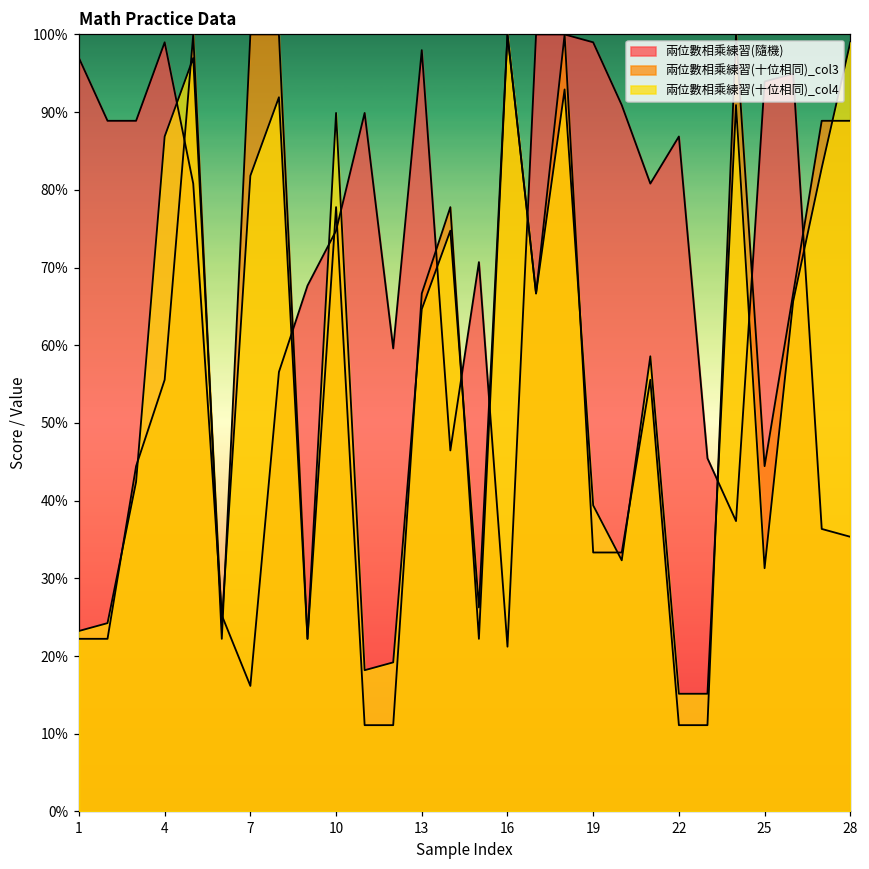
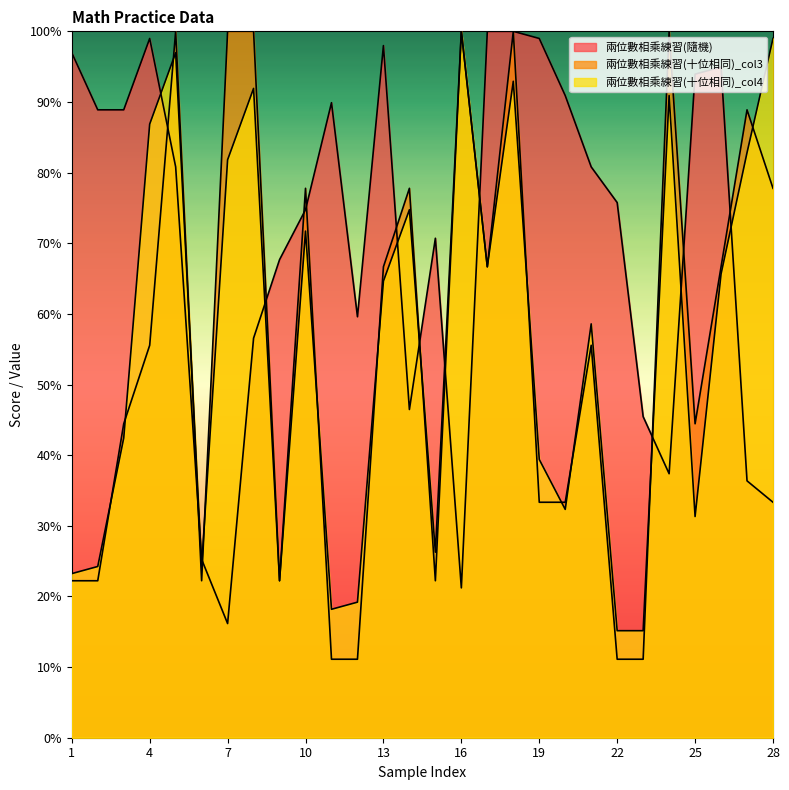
兩位數相乘練習(十位相同)_col4, 10: 90% -> 72%
兩位數相乘練習(隨機), 22: 87% -> 76%
兩位數相乘練習(隨機), 28: 35% -> 33%
兩位數相乘練習(十位相同)_col3, 28: 89% -> 78%
